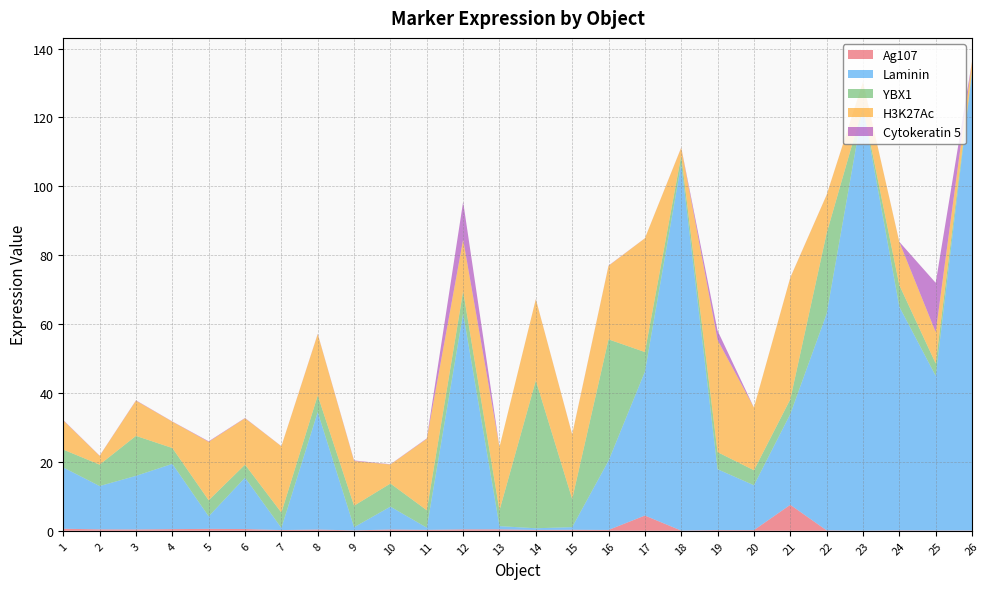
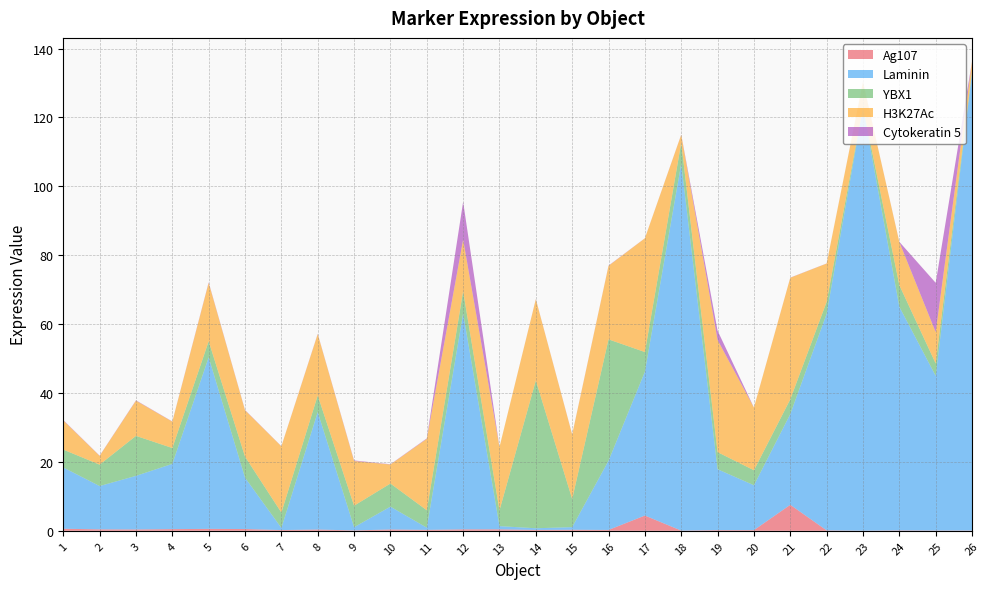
Laminin, 5: 4 -> 50
YBX1, 6: 4 -> 6
YBX1, 18: 2 -> 6
YBX1, 22: 23 -> 3
